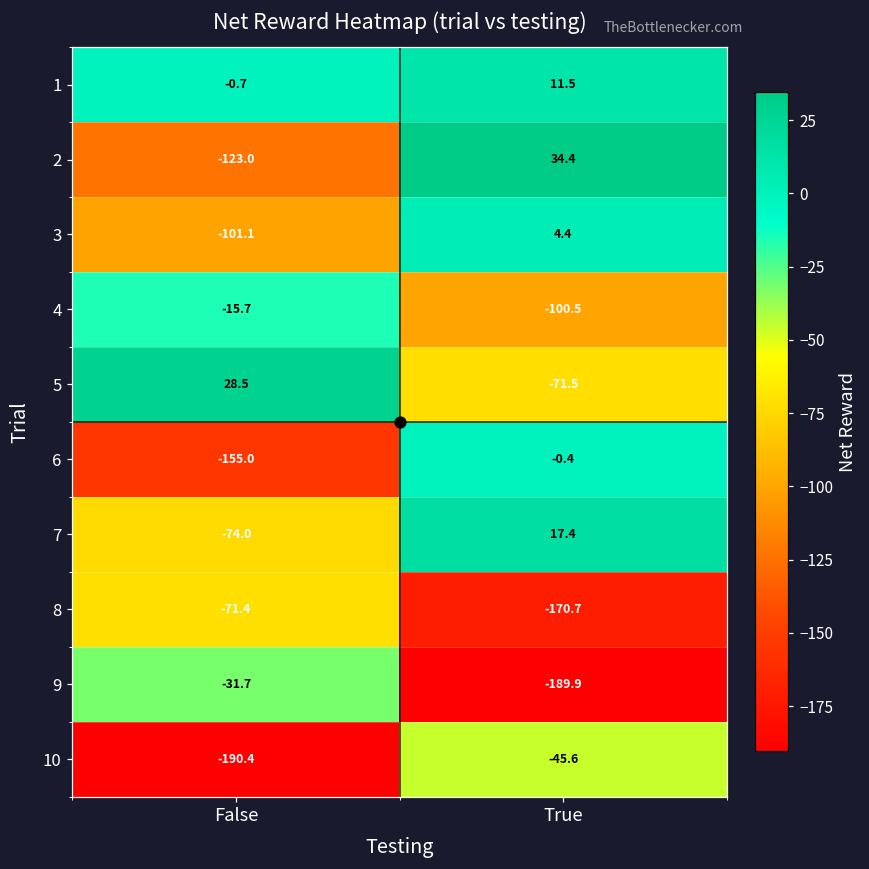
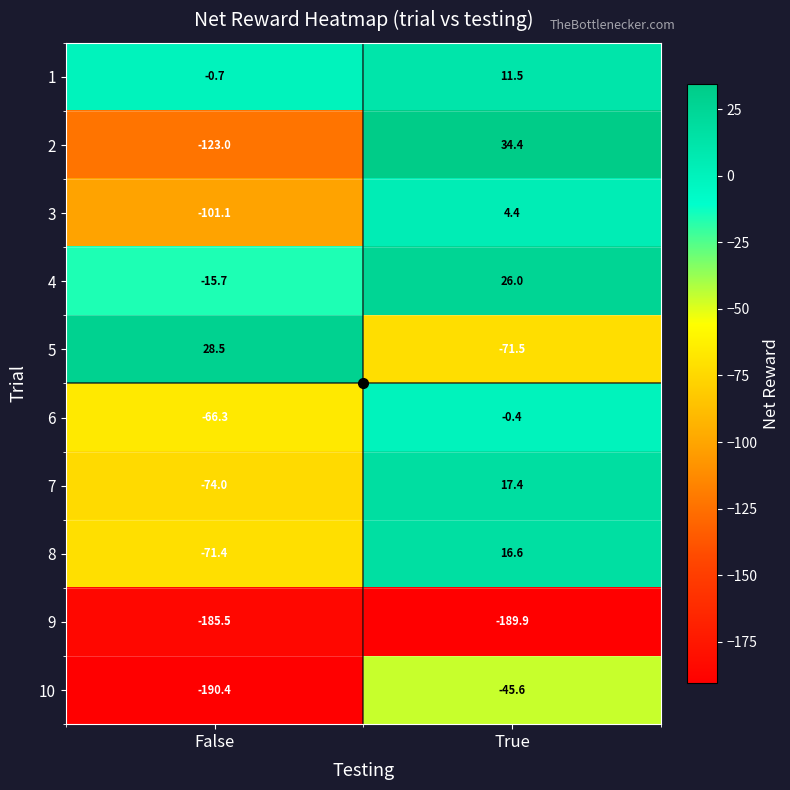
4, True: -100.5 -> 26.0
6, False: -155.0 -> -66.3
8, True: -170.7 -> 16.6
9, False: -31.7 -> -185.5
